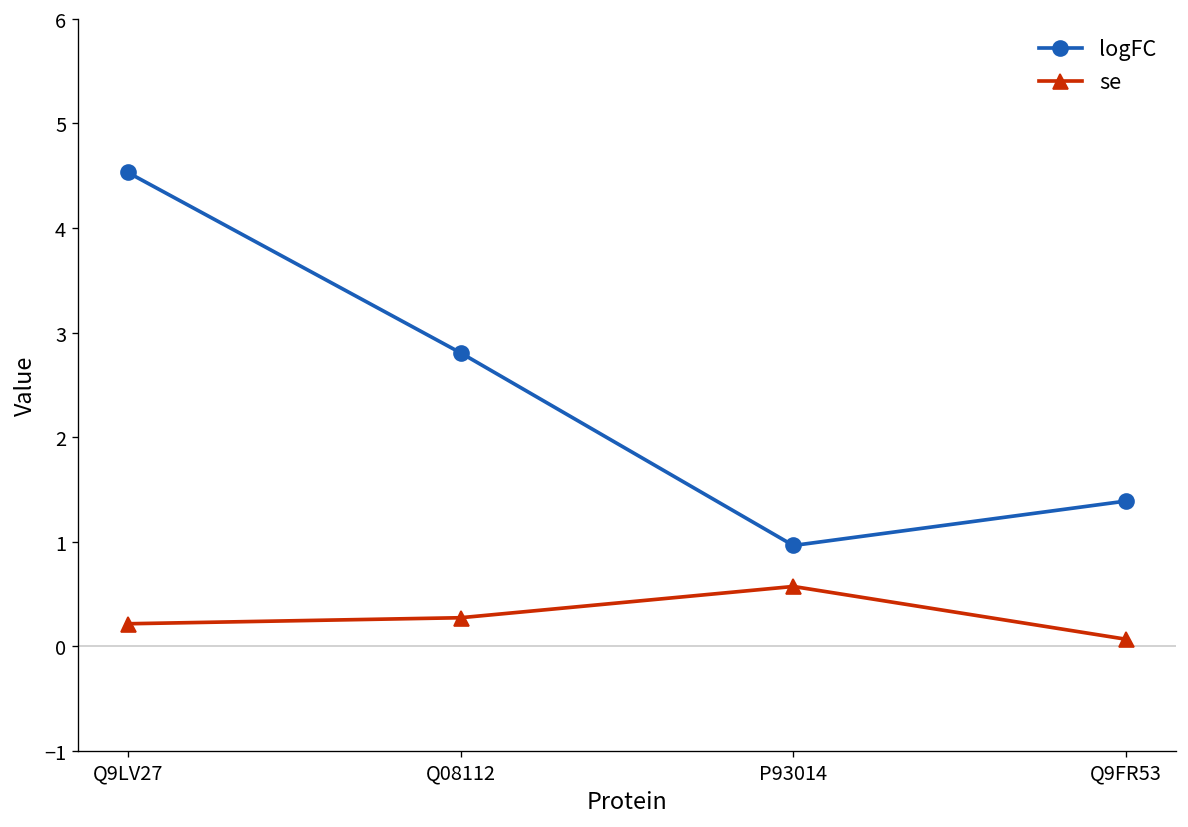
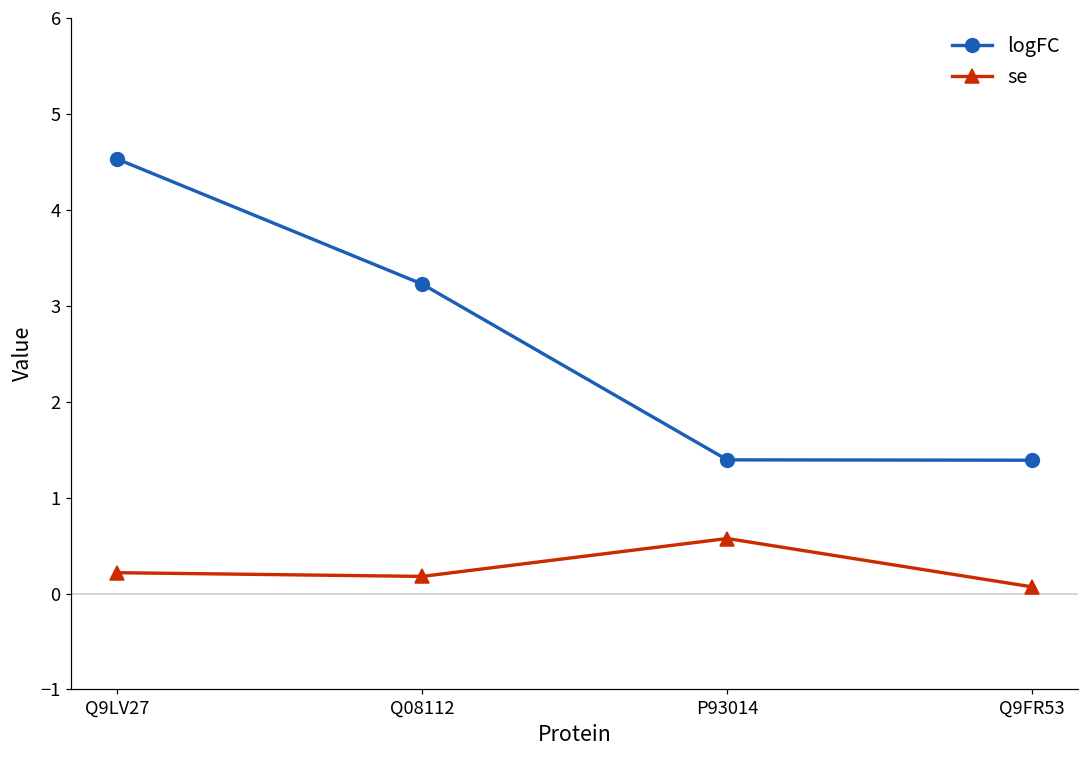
logFC, Q08112: 2.8 -> 3.2
se, Q08112: 0.3 -> 0.2
logFC, P93014: 1.0 -> 1.4
